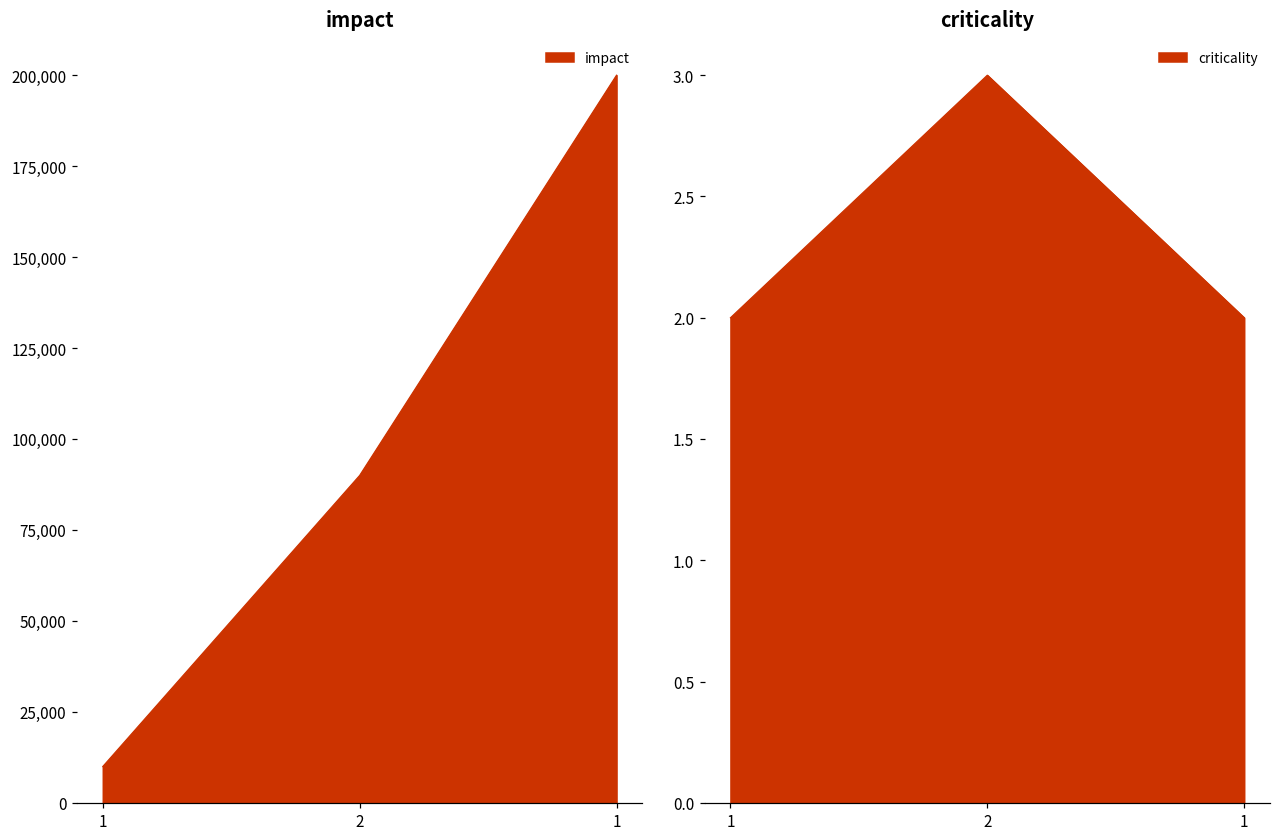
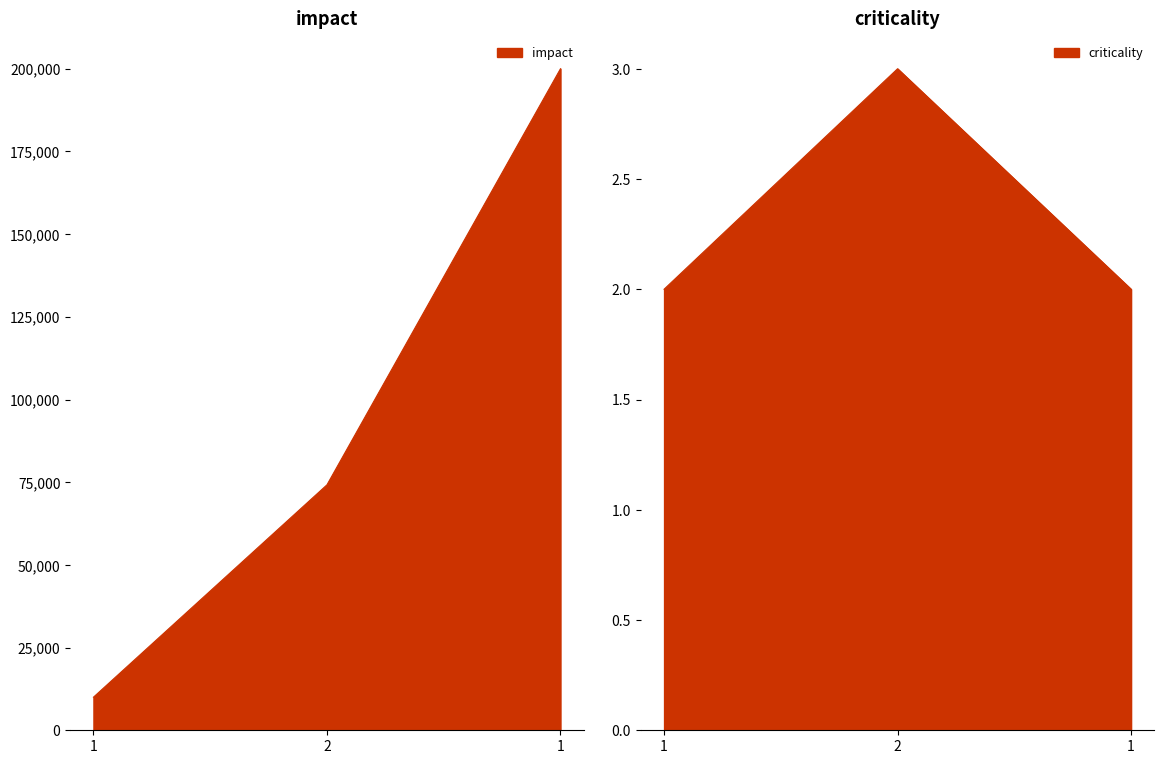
impact, 2: 90,000 -> 74,000
